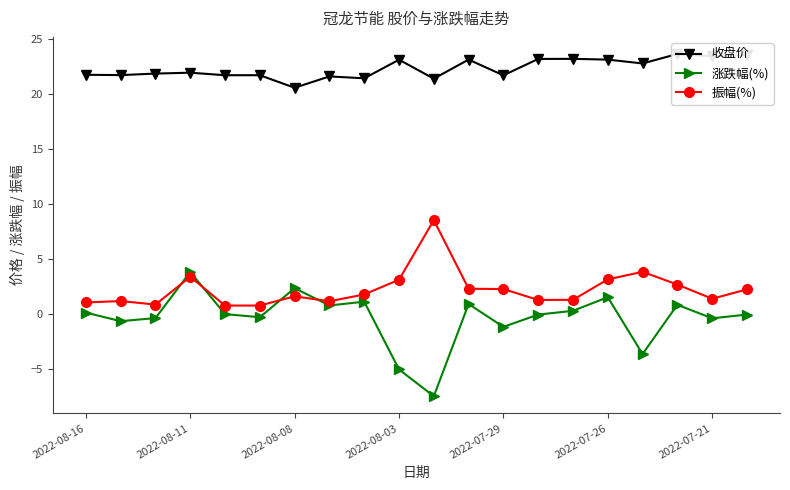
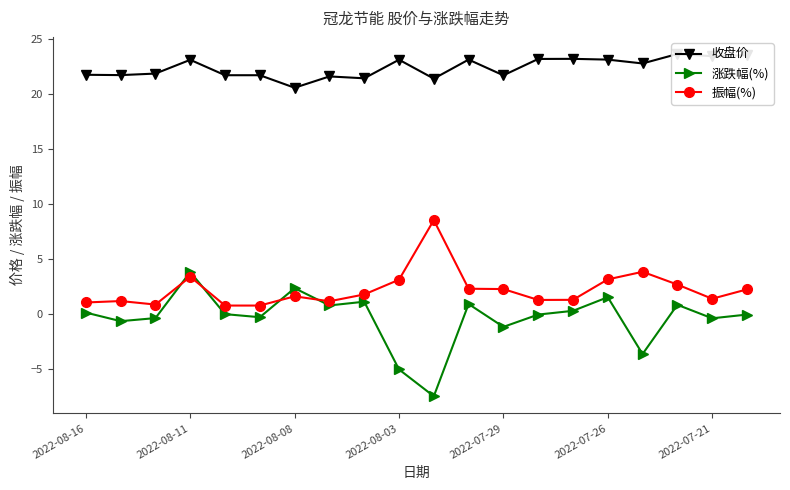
收盘价, 2022-08-11: 22.0 -> 23.1
